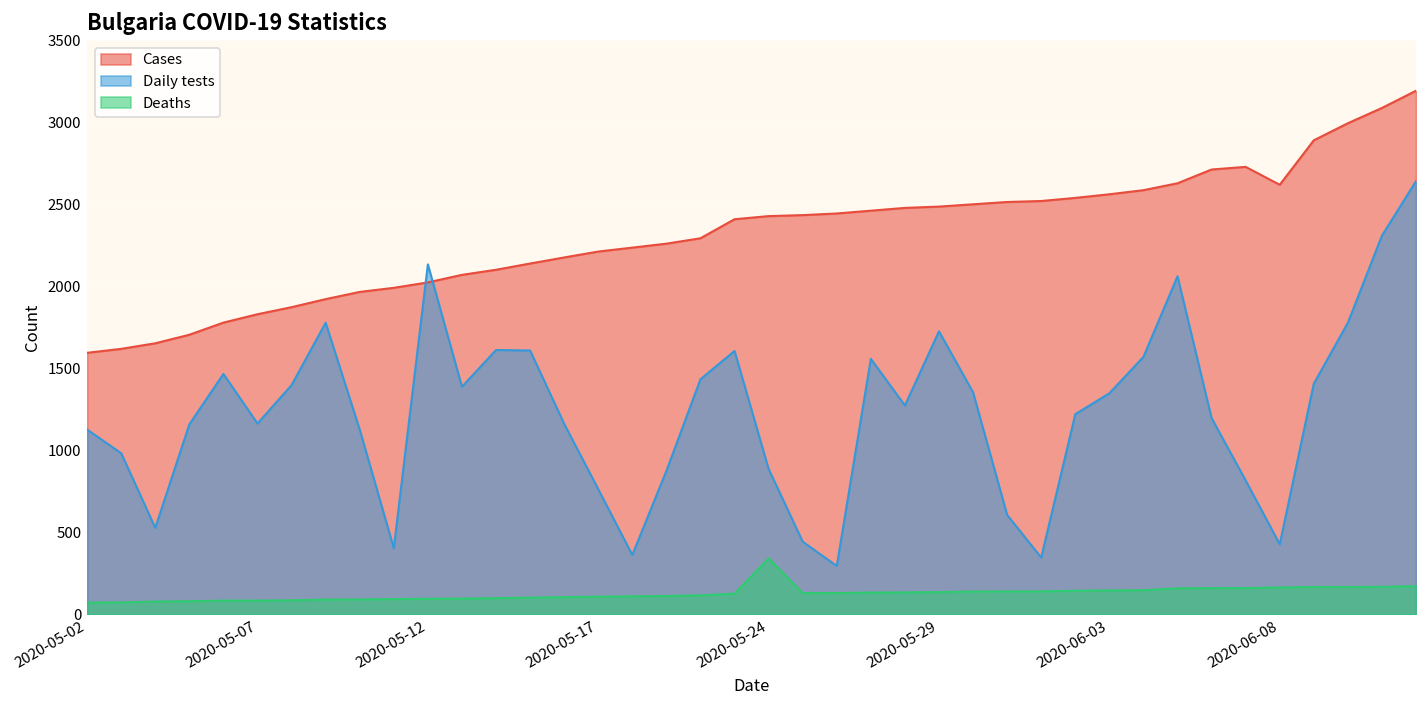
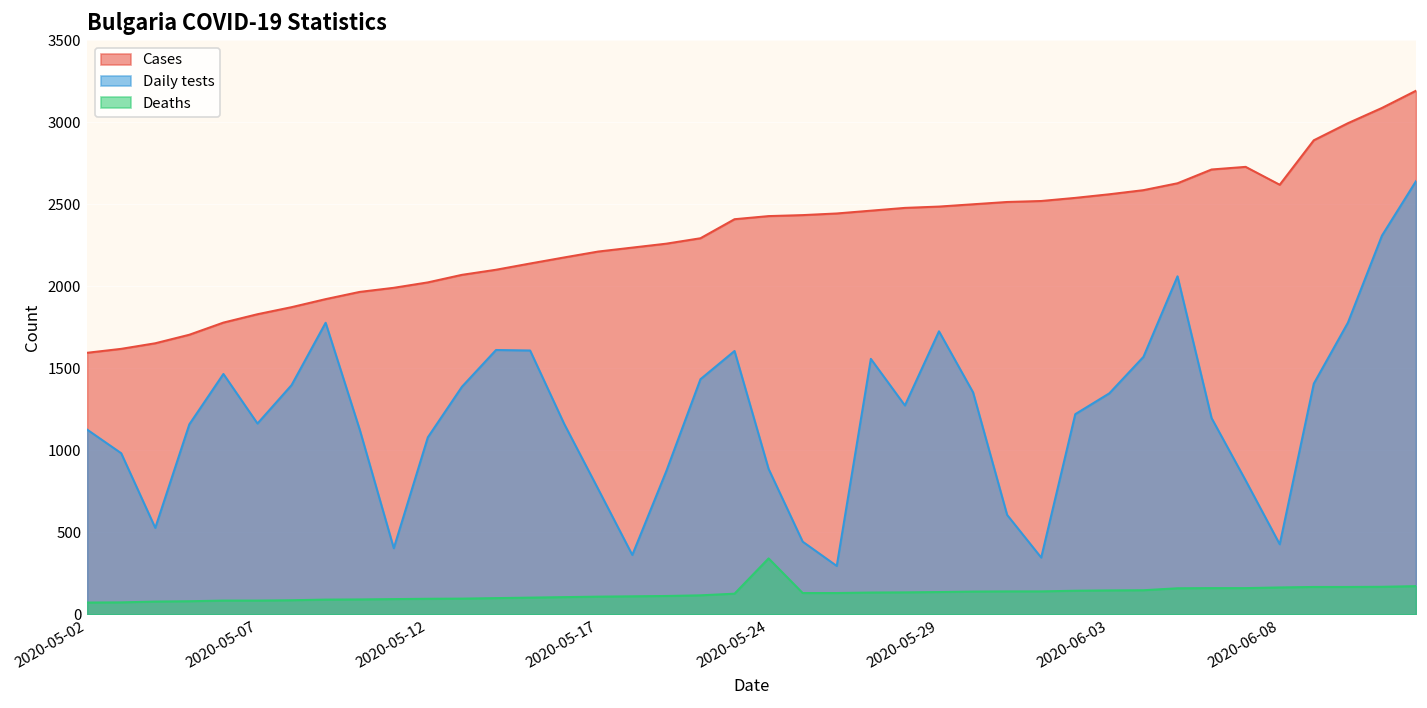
Daily tests, 2020-05-12: 2130 -> 1080
